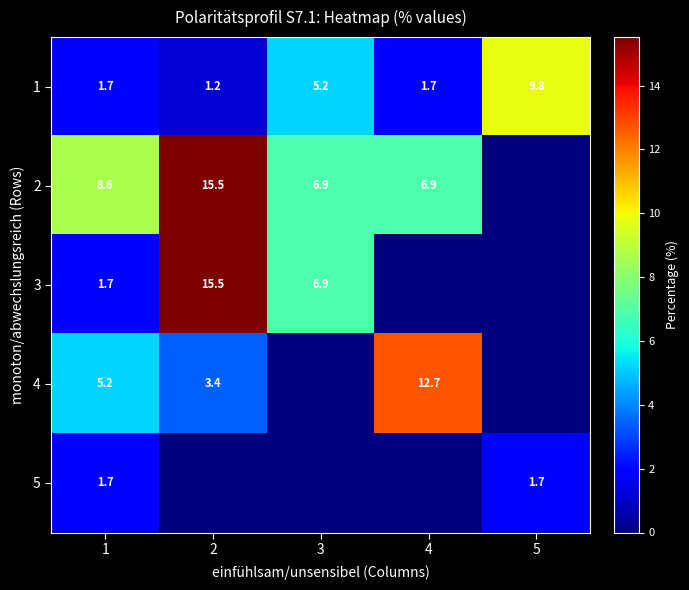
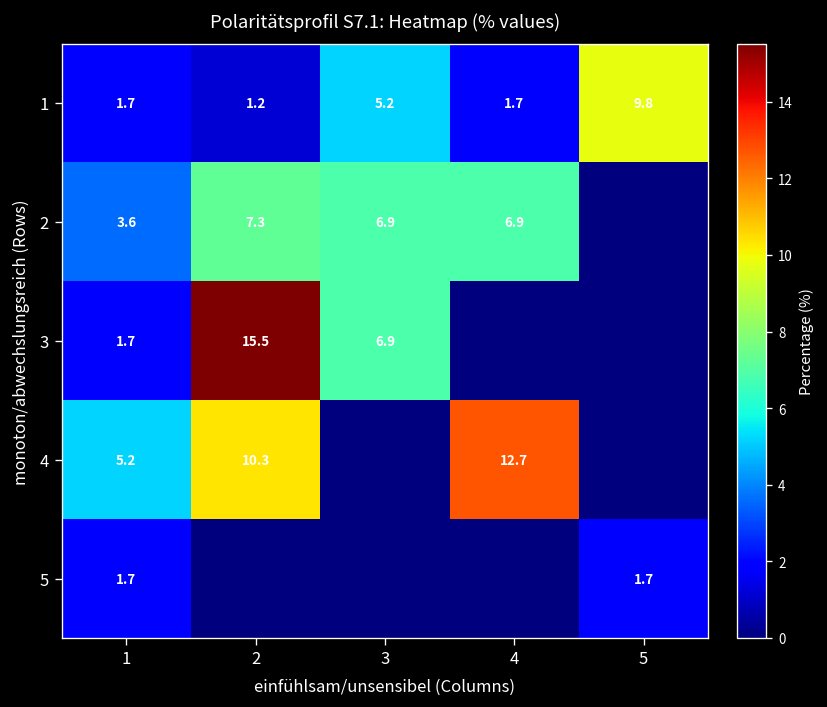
2, 1: 8.6 -> 3.6
2, 2: 15.5 -> 7.3
4, 2: 3.4 -> 10.3
